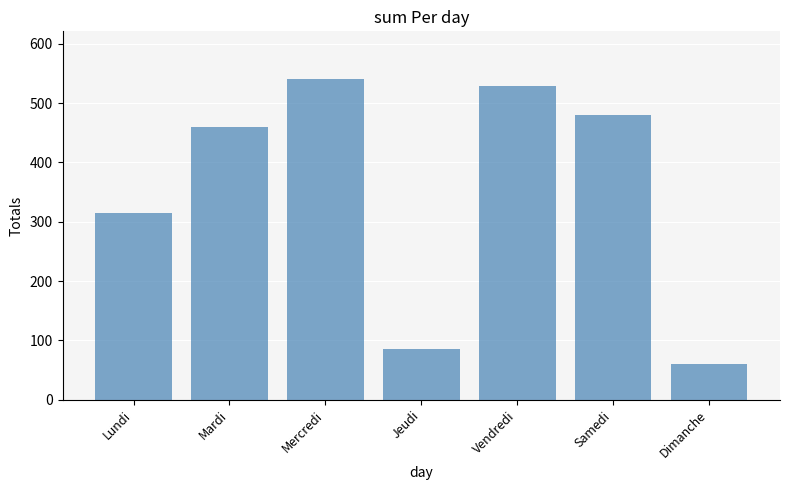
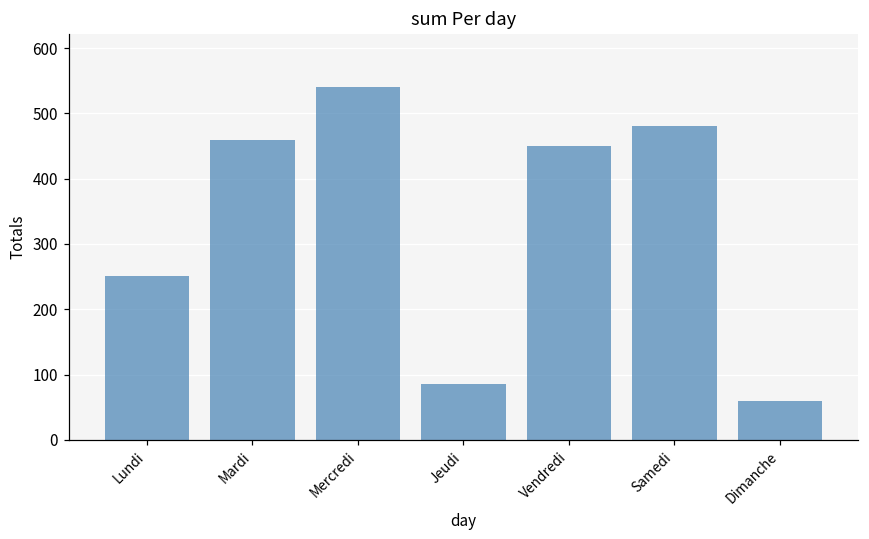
Lundi: 320 -> 250
Vendredi: 530 -> 450
